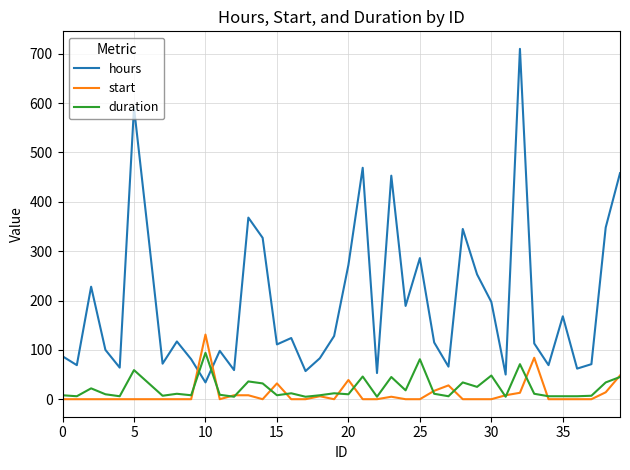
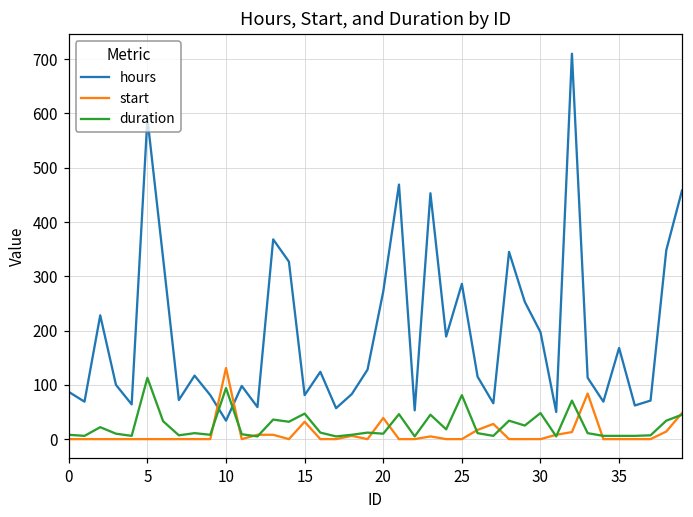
duration, 5: 60 -> 110
hours, 15: 110 -> 80
duration, 15: 10 -> 50
